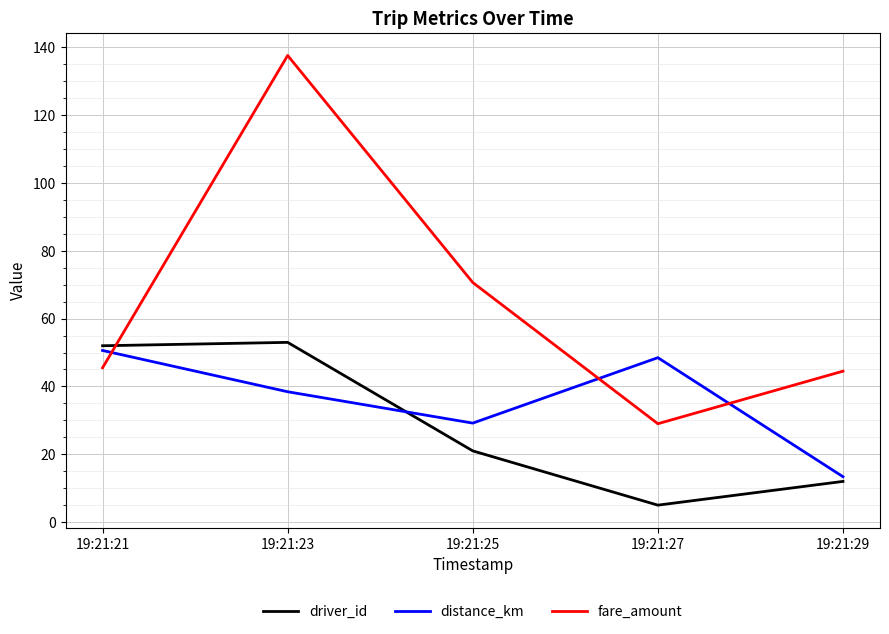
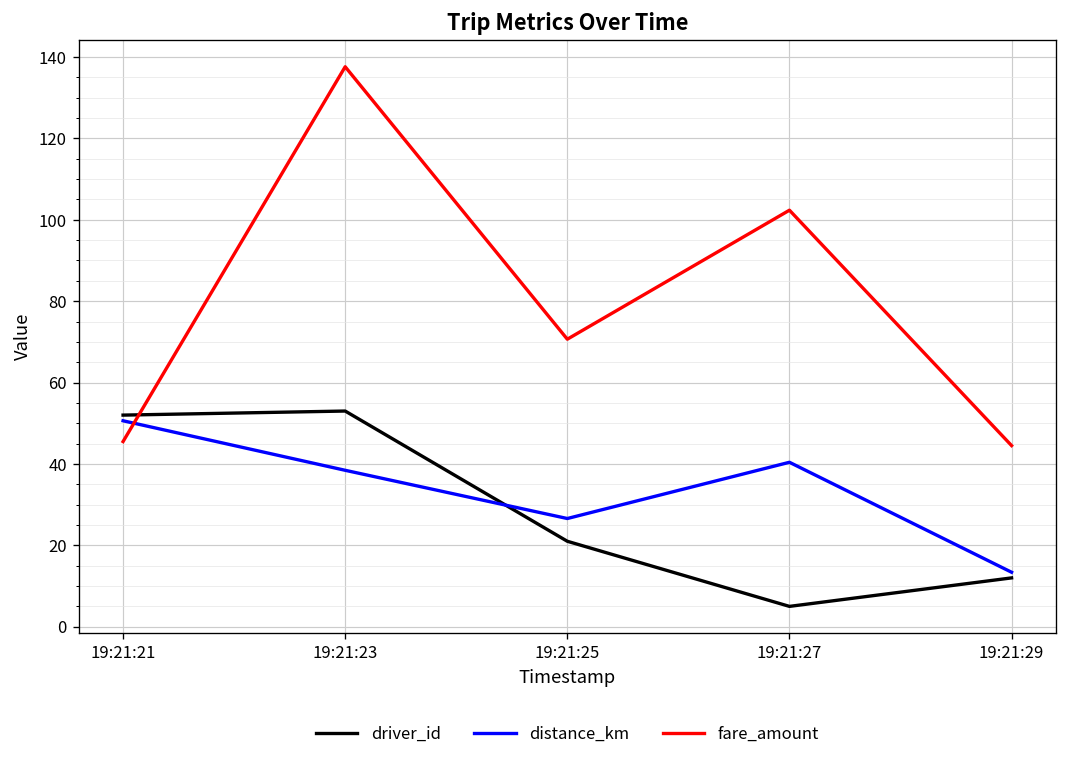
distance_km, 19:21:25: 29 -> 27
distance_km, 19:21:27: 48 -> 40
fare_amount, 19:21:27: 29 -> 102
